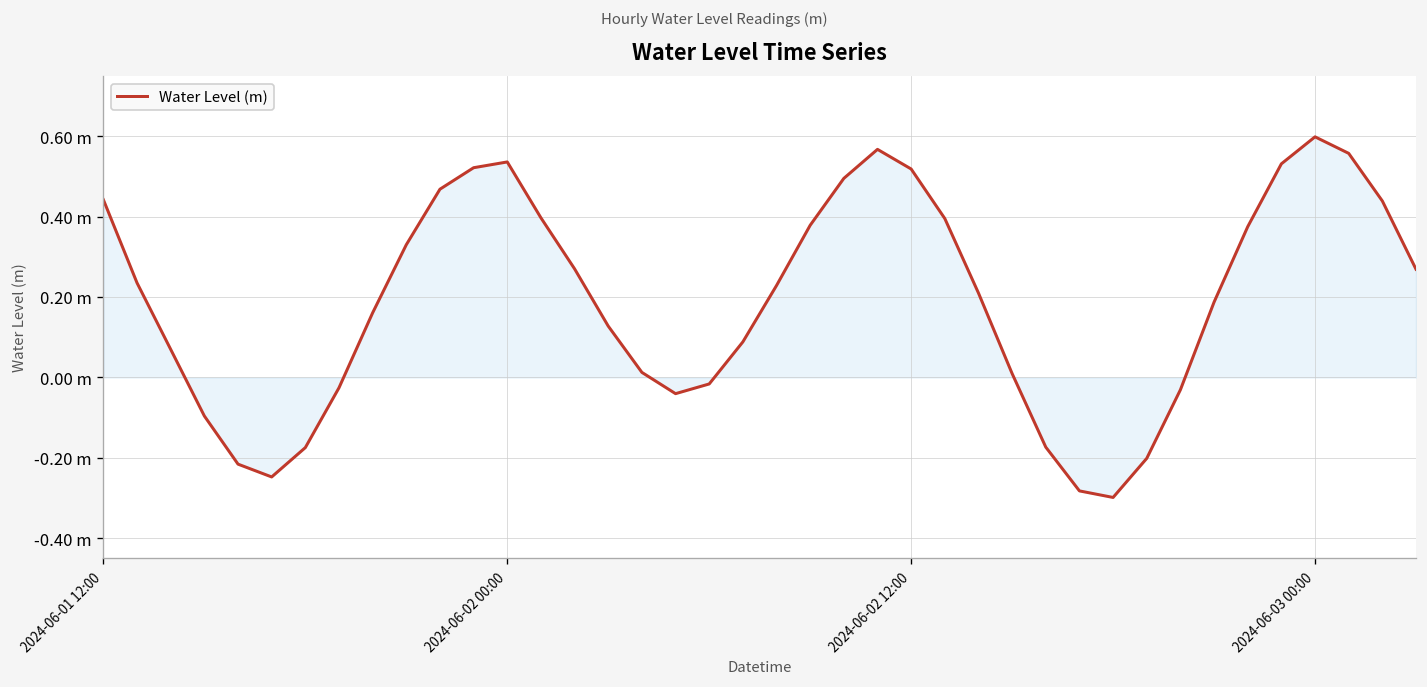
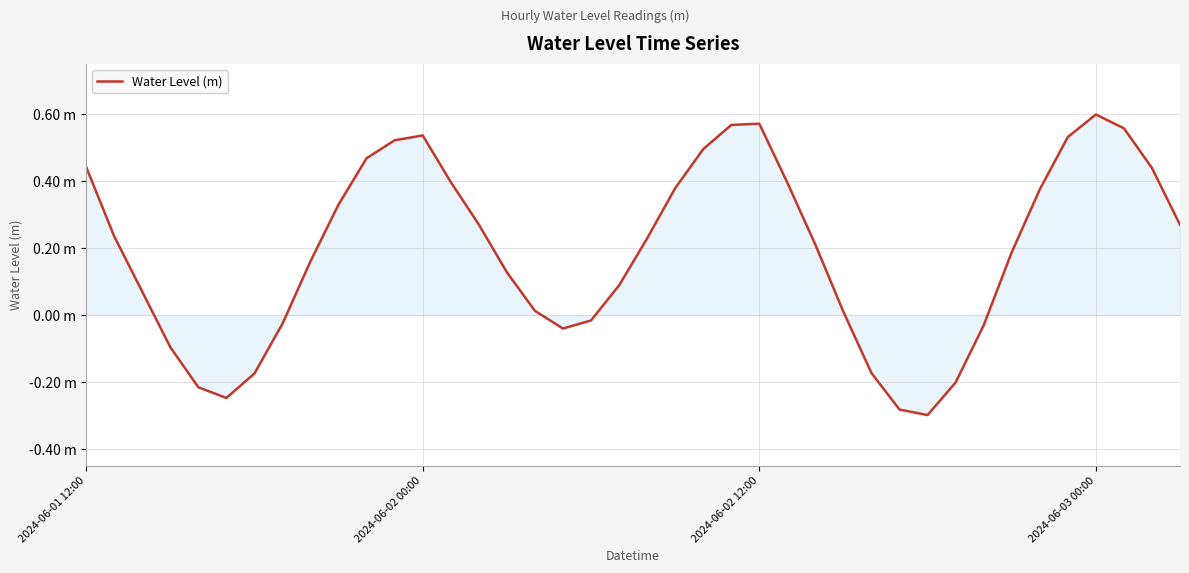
Water Level (m), 2024-06-02 12:00: 0.52 m -> 0.57 m
